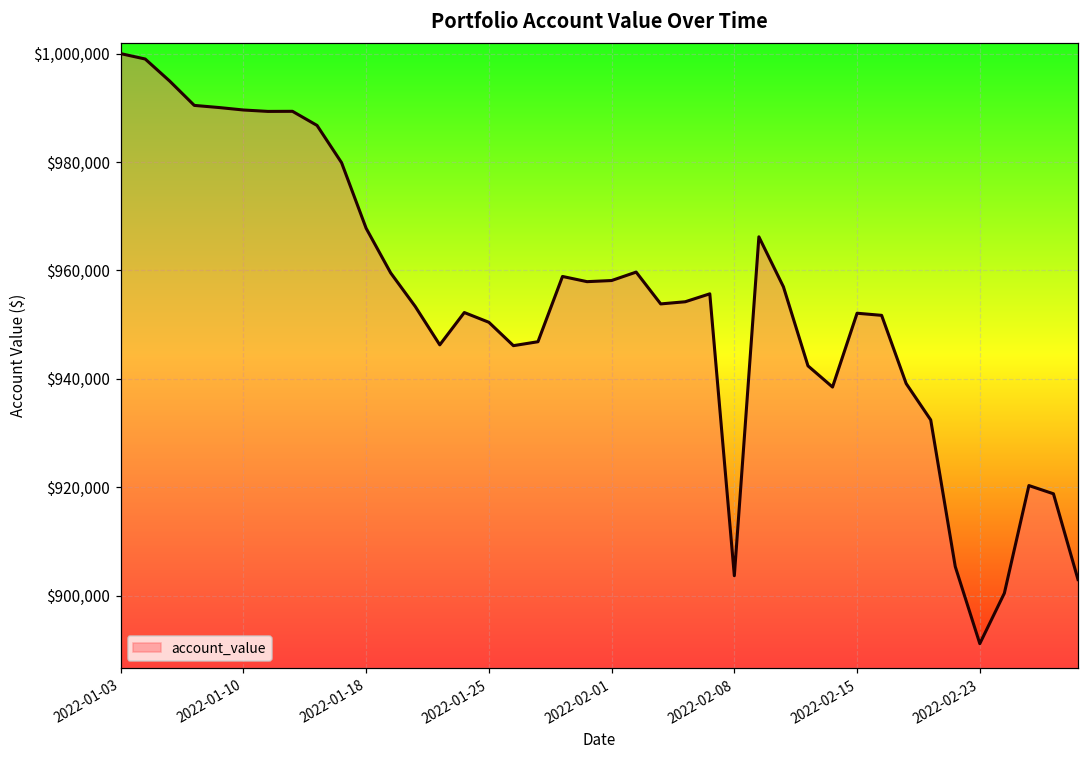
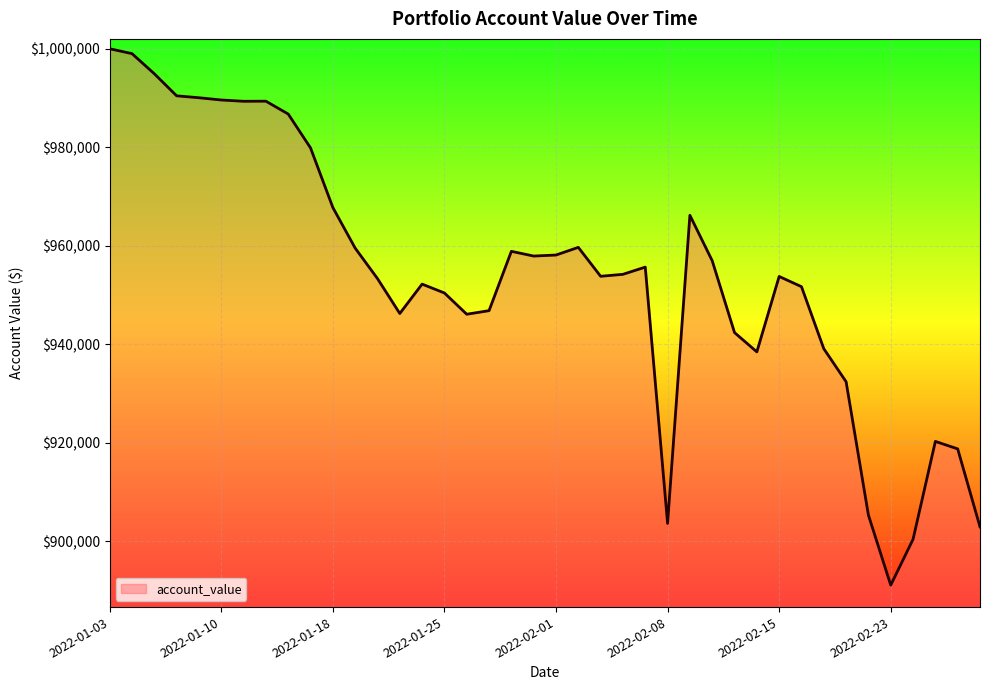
2022-02-15: $952,000 -> $954,000
